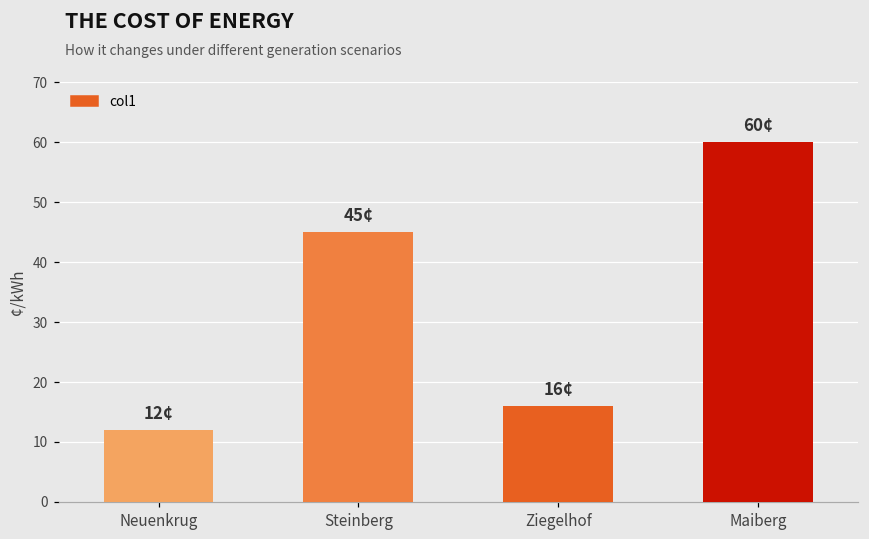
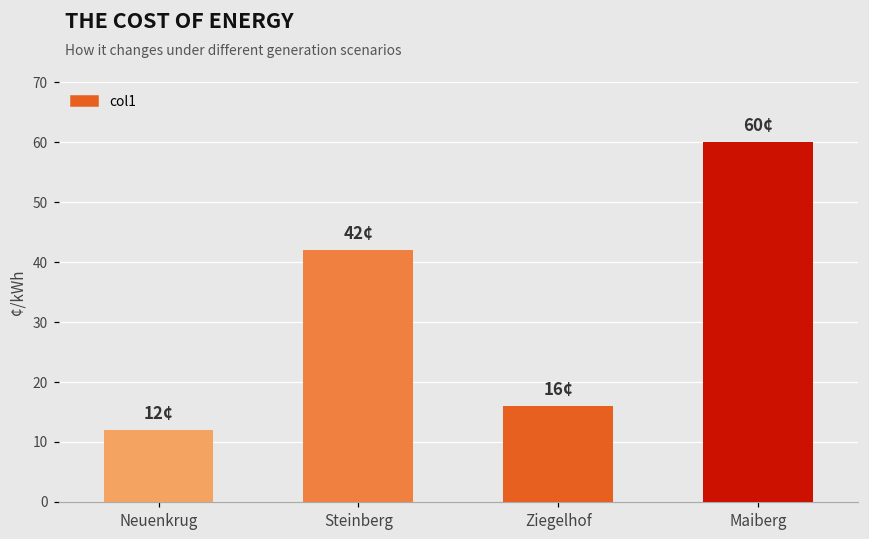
Steinberg: 45¢ -> 42¢
